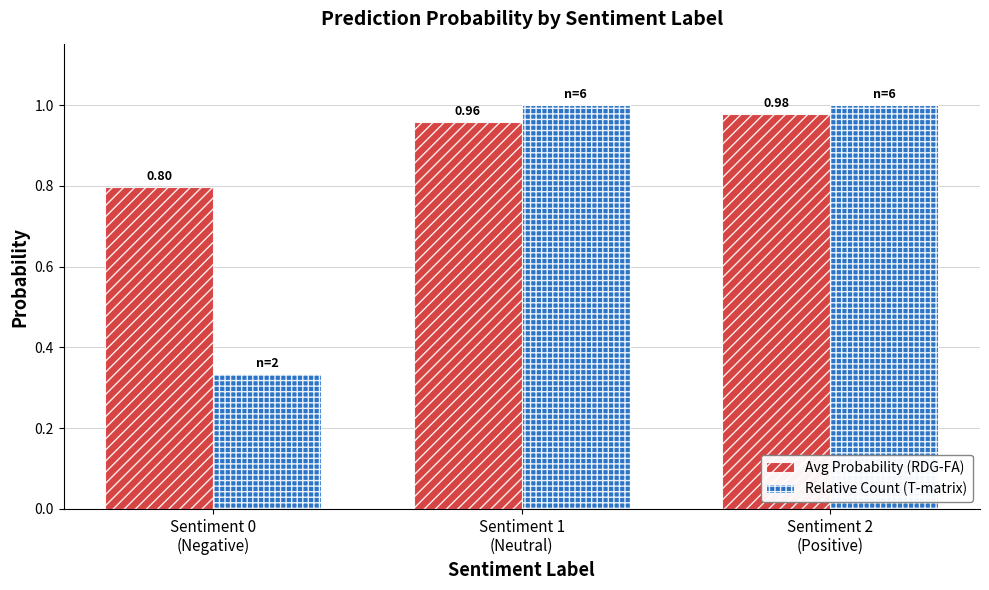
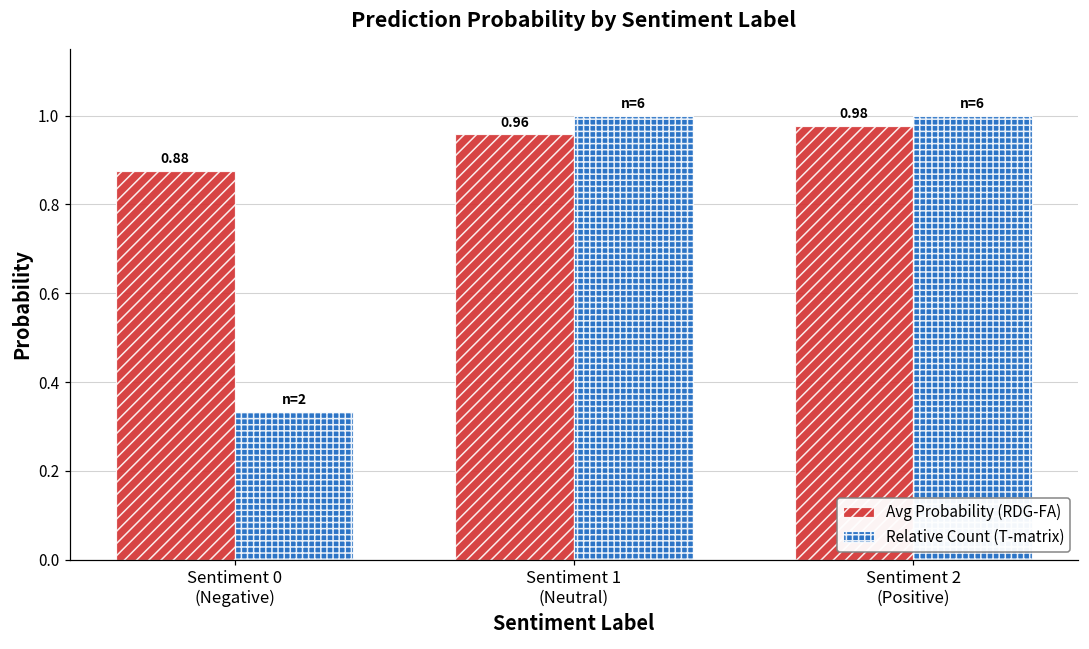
Avg Probability (RDG-FA), Sentiment 0 (Negative): 0.80 -> 0.88
